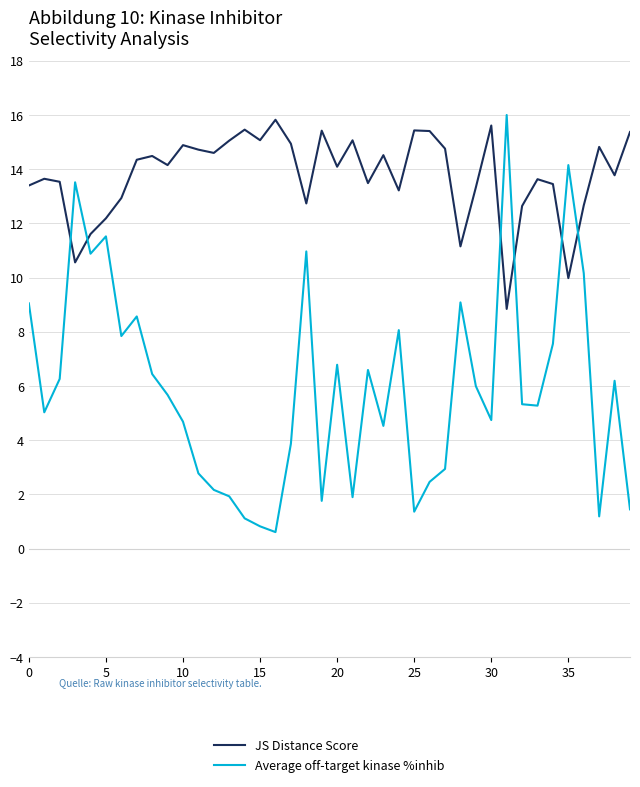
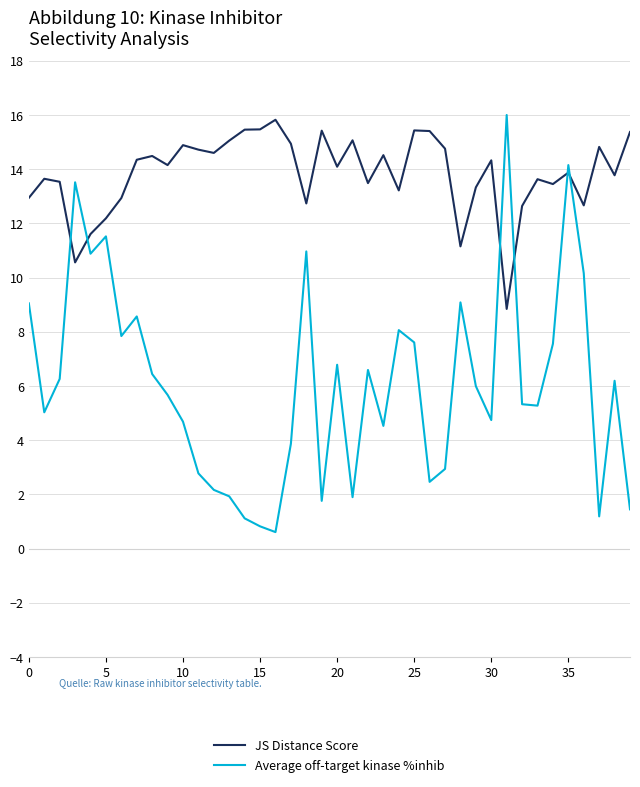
JS Distance Score, 0: 13.4 -> 12.9
JS Distance Score, 15: 15.1 -> 15.5
Average off-target kinase %inhib, 25: 1.4 -> 7.6
JS Distance Score, 30: 15.6 -> 14.3
JS Distance Score, 35: 10.0 -> 13.9
